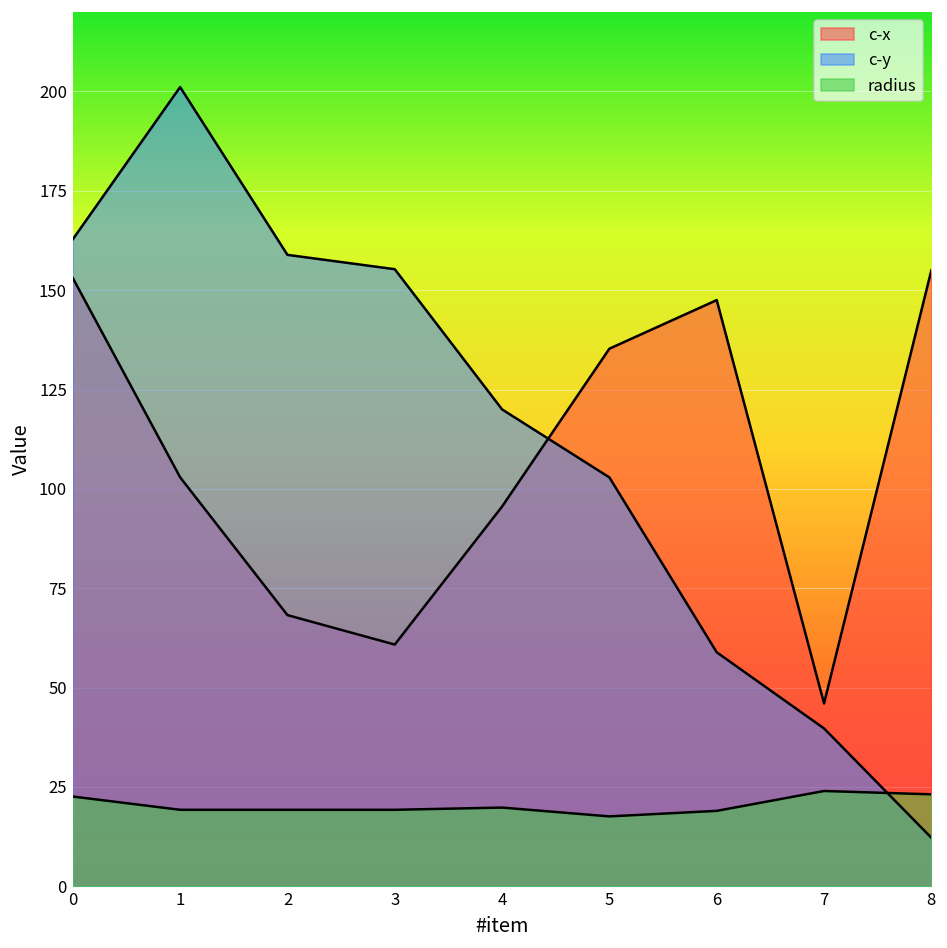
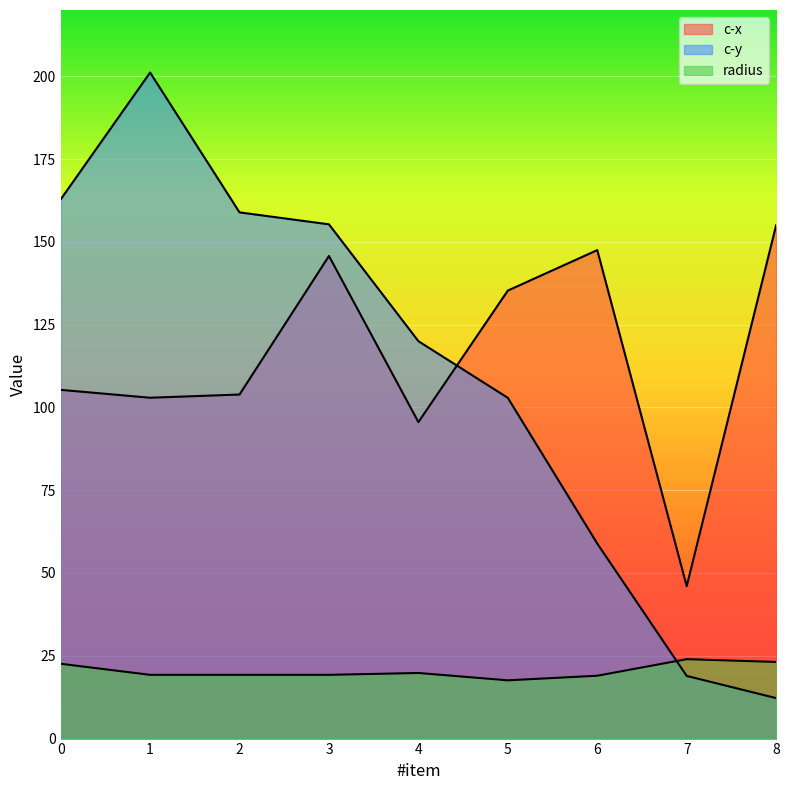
c-x, 0: 153 -> 105
c-x, 2: 68 -> 104
c-x, 3: 61 -> 146
c-y, 7: 40 -> 19
